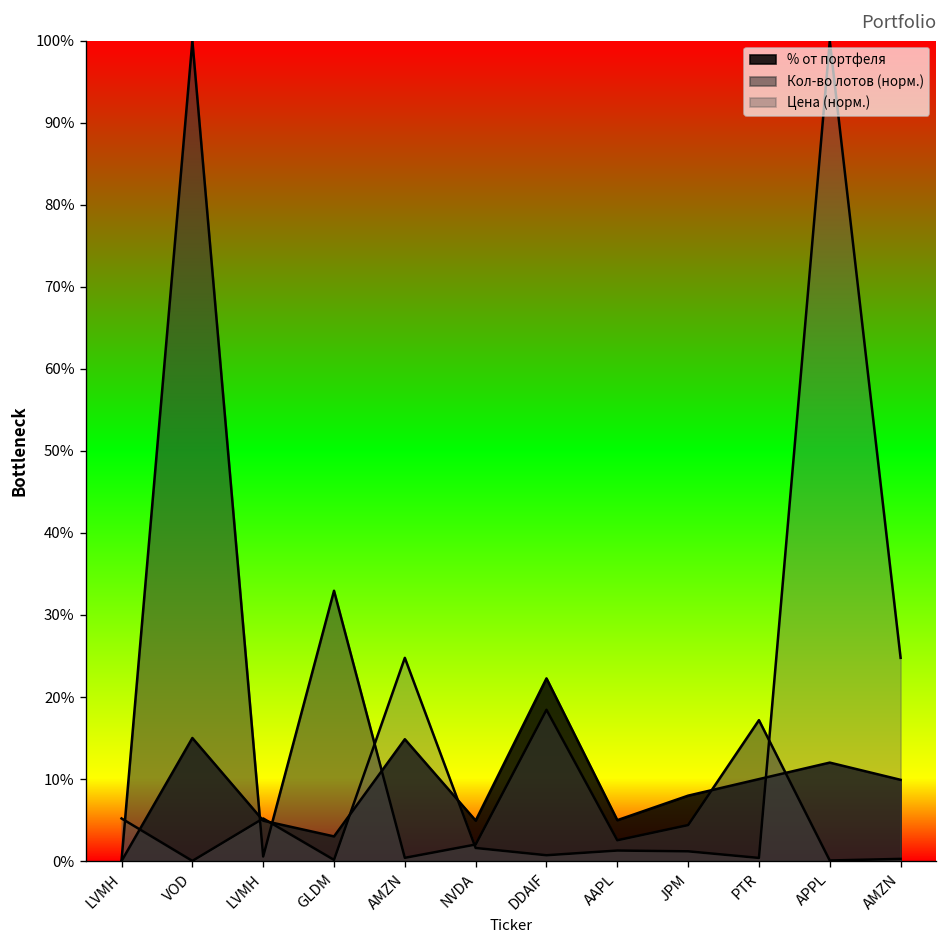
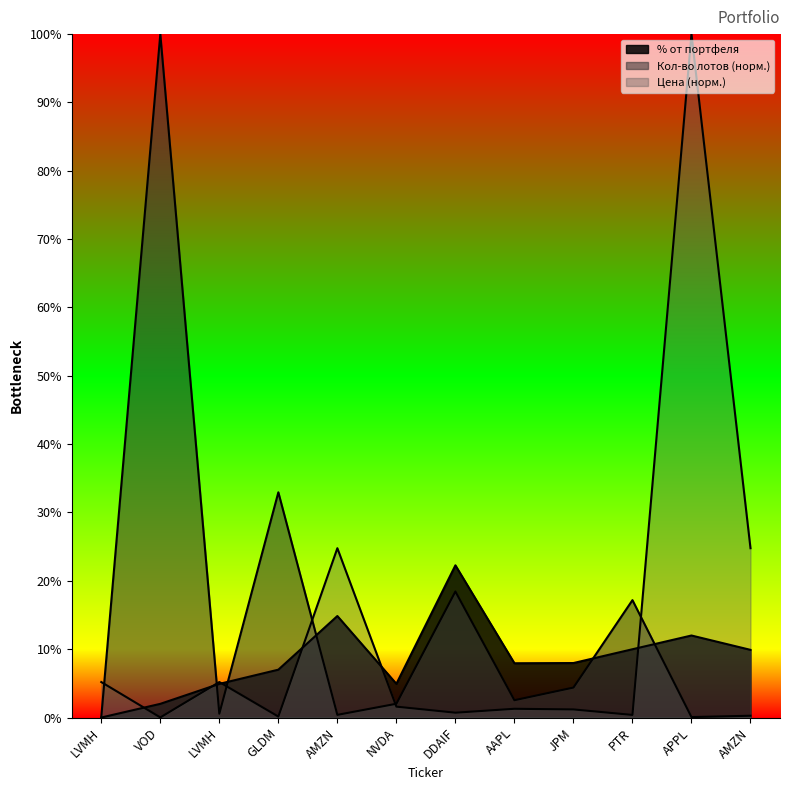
% от портфеля, VOD: 15% -> 2%
% от портфеля, GLDM: 3% -> 7%
% от портфеля, AAPL: 5% -> 8%
